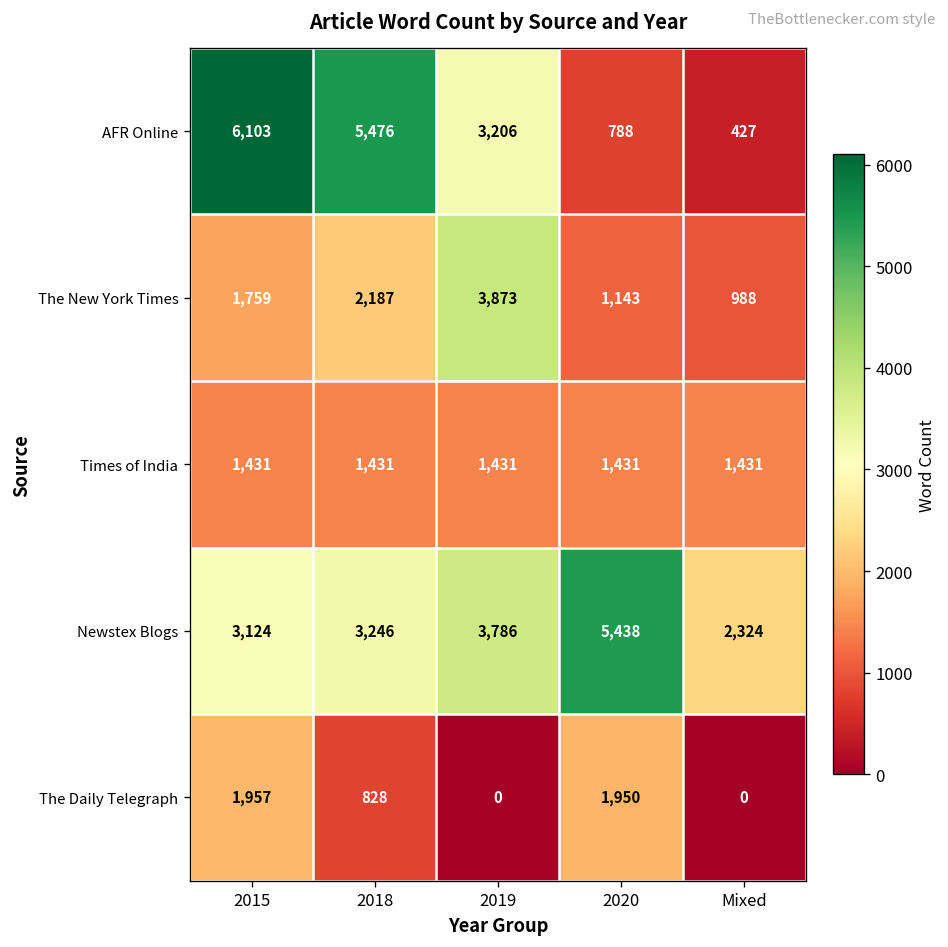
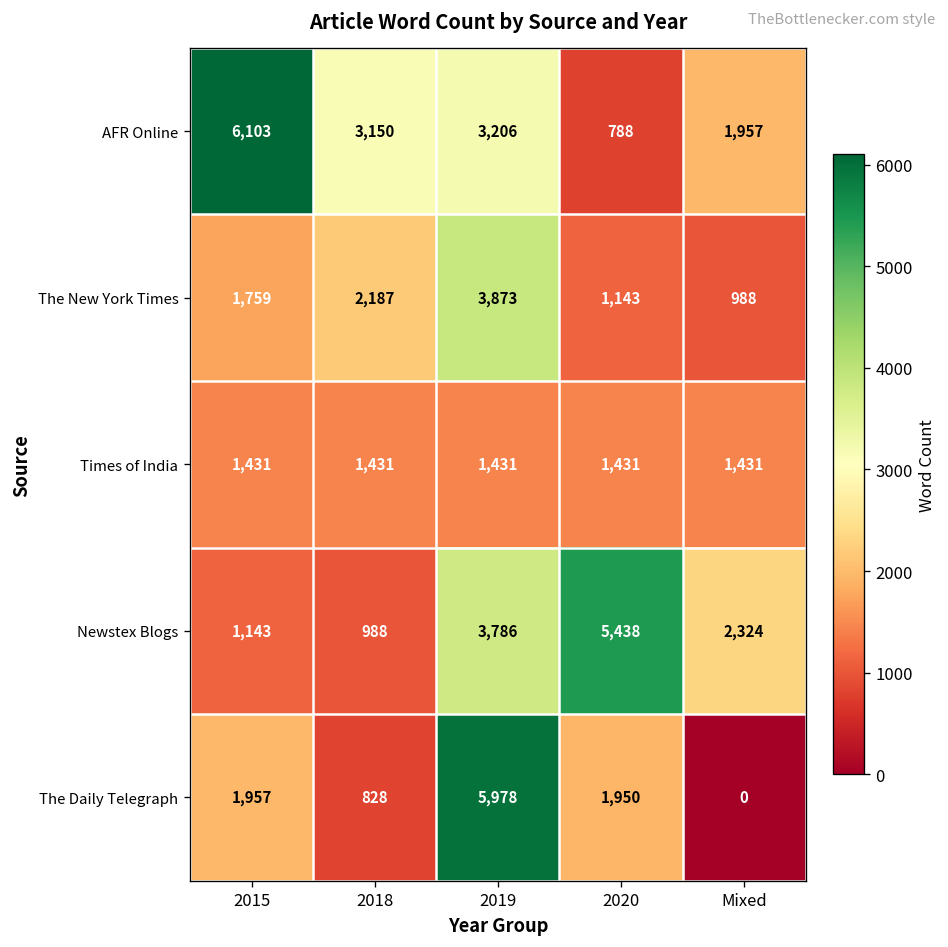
AFR Online, 2018: 5,476 -> 3,150
AFR Online, Mixed: 427 -> 1,957
Newstex Blogs, 2015: 3,124 -> 1,143
Newstex Blogs, 2018: 3,246 -> 988
The Daily Telegraph, 2019: 0 -> 5,978
